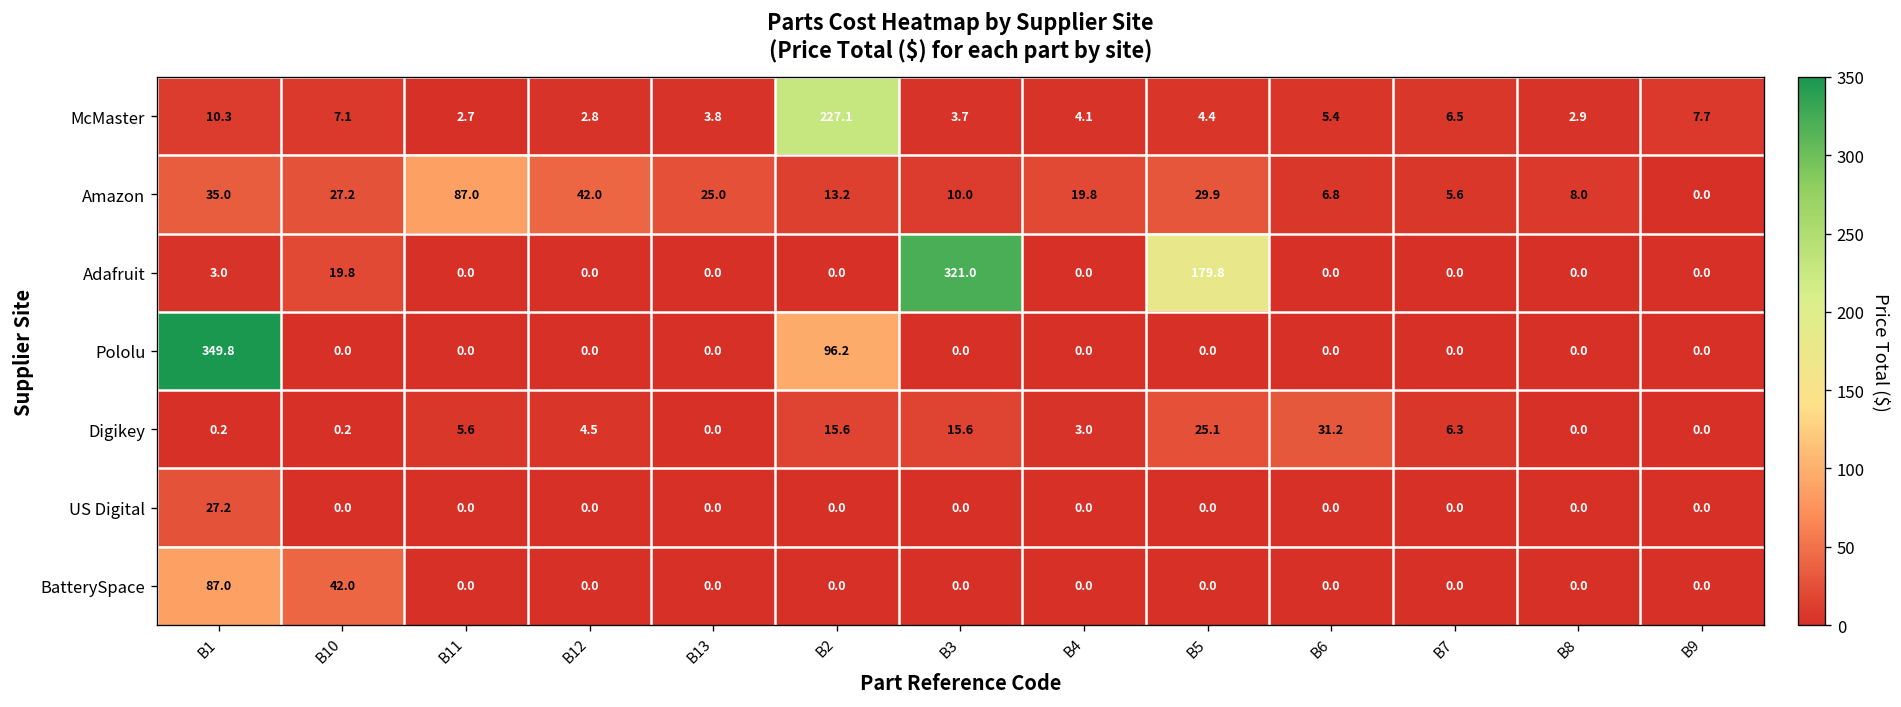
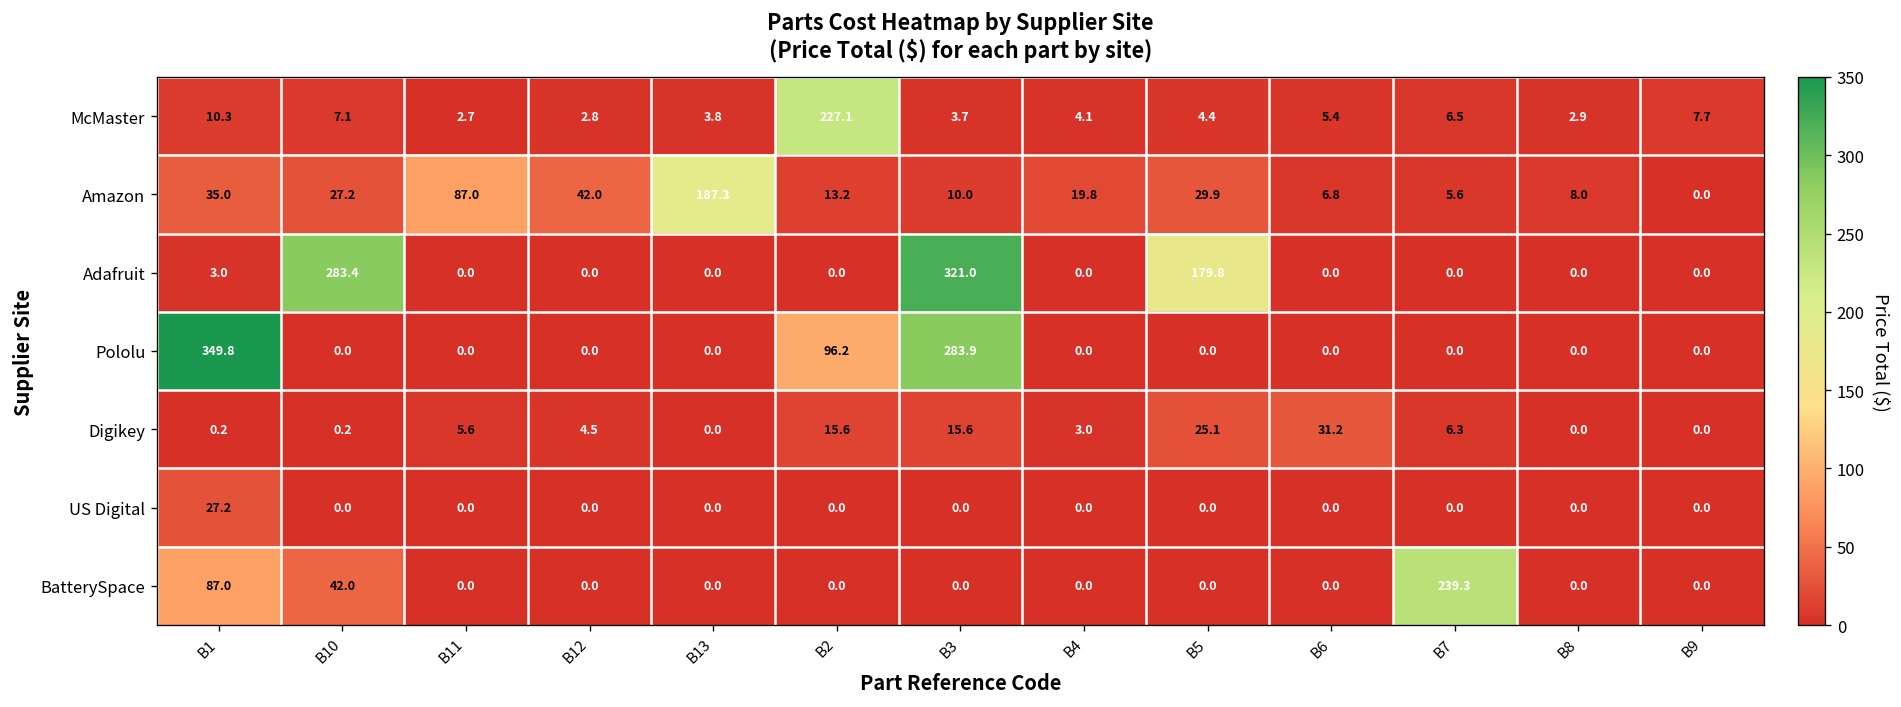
Amazon, B13: 25.0 -> 187.3
Adafruit, B10: 19.8 -> 283.4
Pololu, B3: 0.0 -> 283.9
BatterySpace, B7: 0.0 -> 239.3
